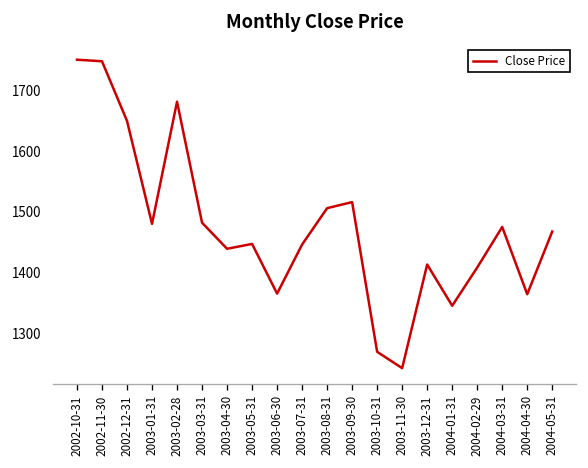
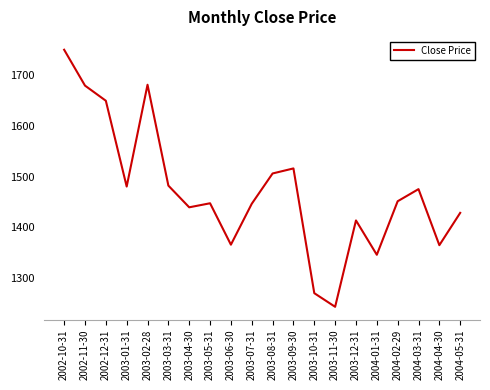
2002-11-30: 1750 -> 1680
2004-02-29: 1410 -> 1450
2004-05-31: 1470 -> 1430
